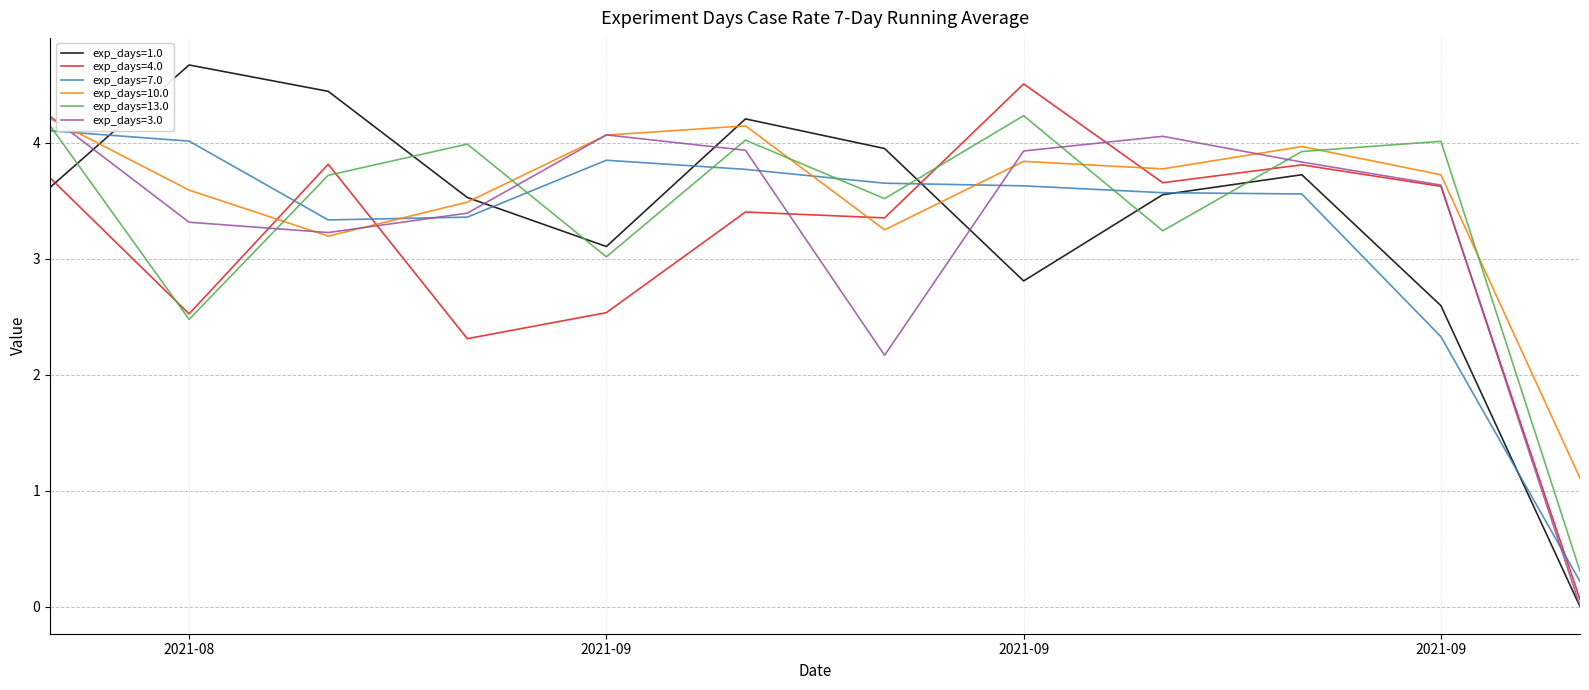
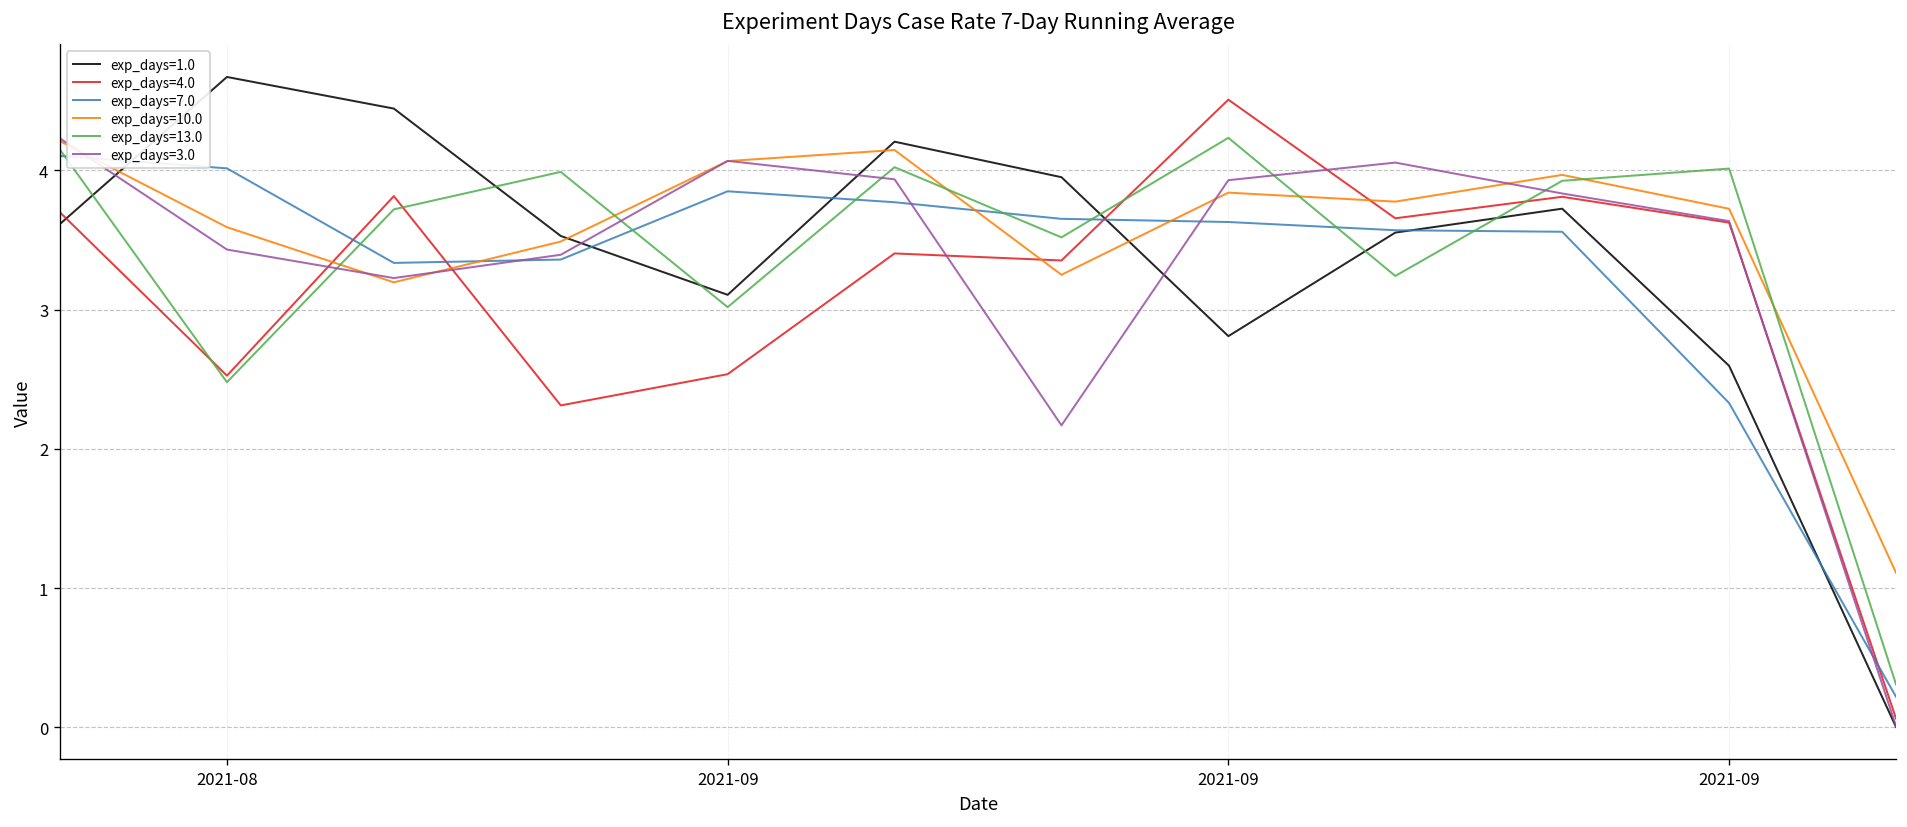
exp_days=3.0, 2021-08: 3.32 -> 3.43
